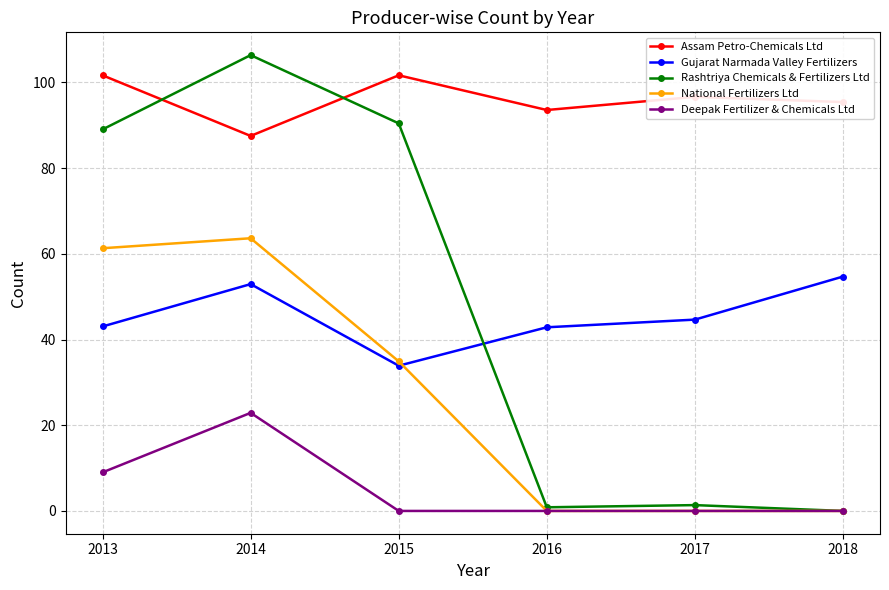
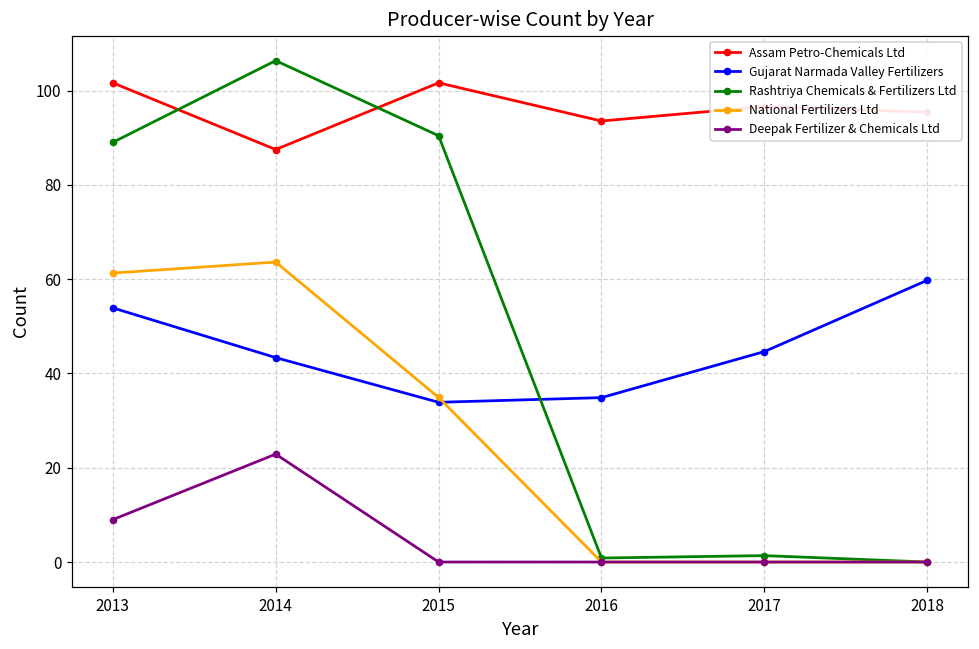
Gujarat Narmada Valley Fertilizers, 2013: 43 -> 54
Gujarat Narmada Valley Fertilizers, 2014: 53 -> 43
Gujarat Narmada Valley Fertilizers, 2016: 43 -> 35
Gujarat Narmada Valley Fertilizers, 2018: 55 -> 60
